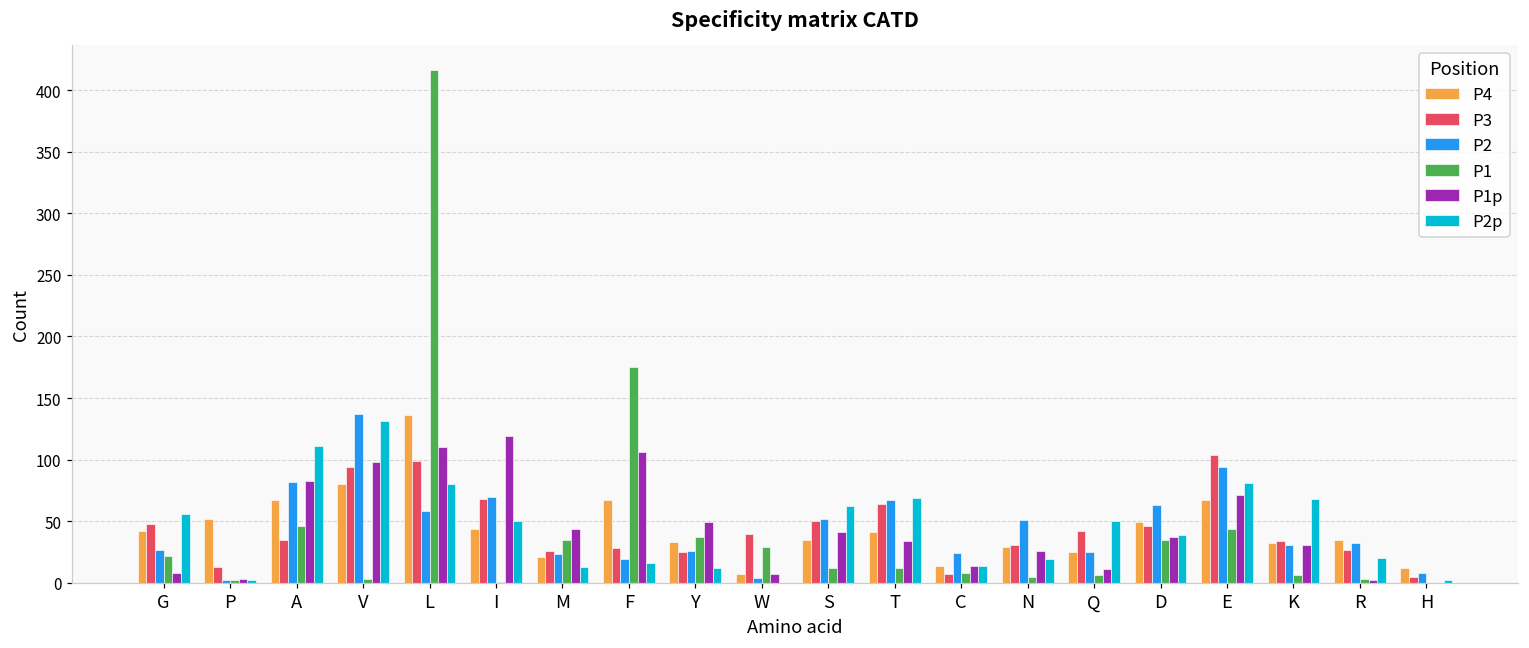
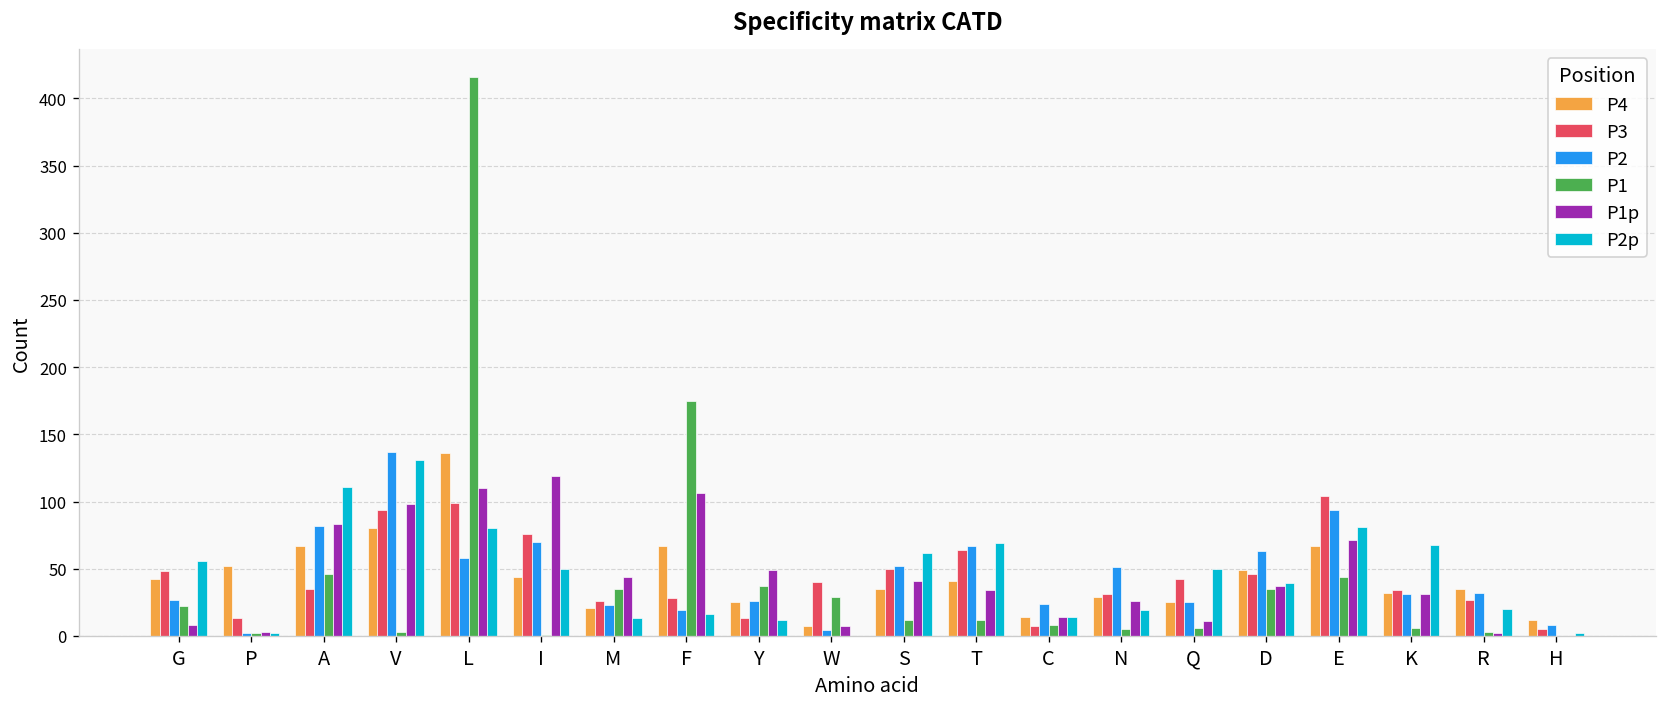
P3, I: 68 -> 76
P4, Y: 33 -> 25
P3, Y: 25 -> 13
